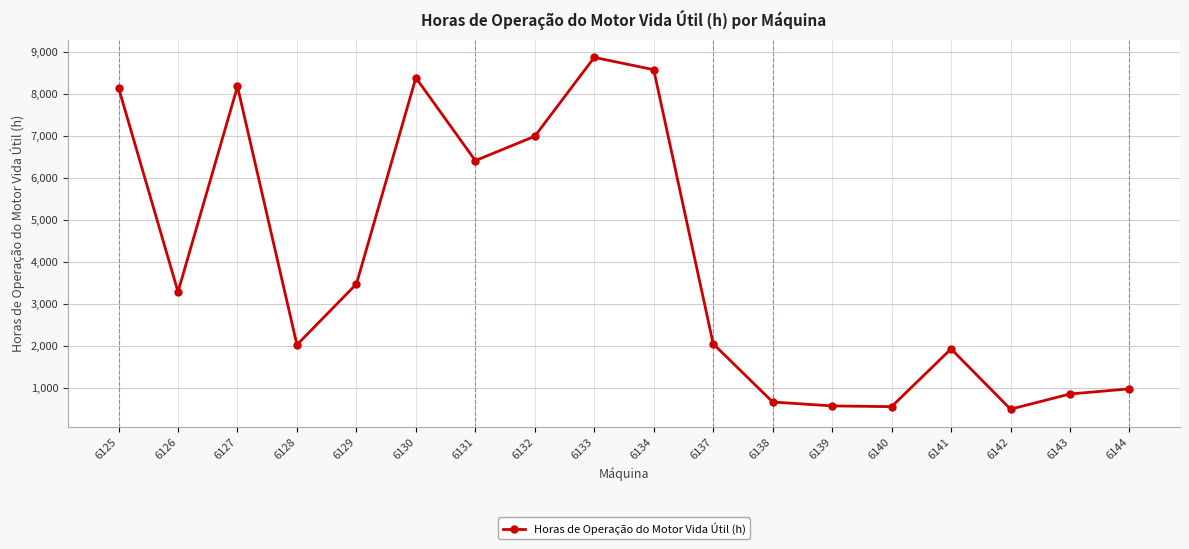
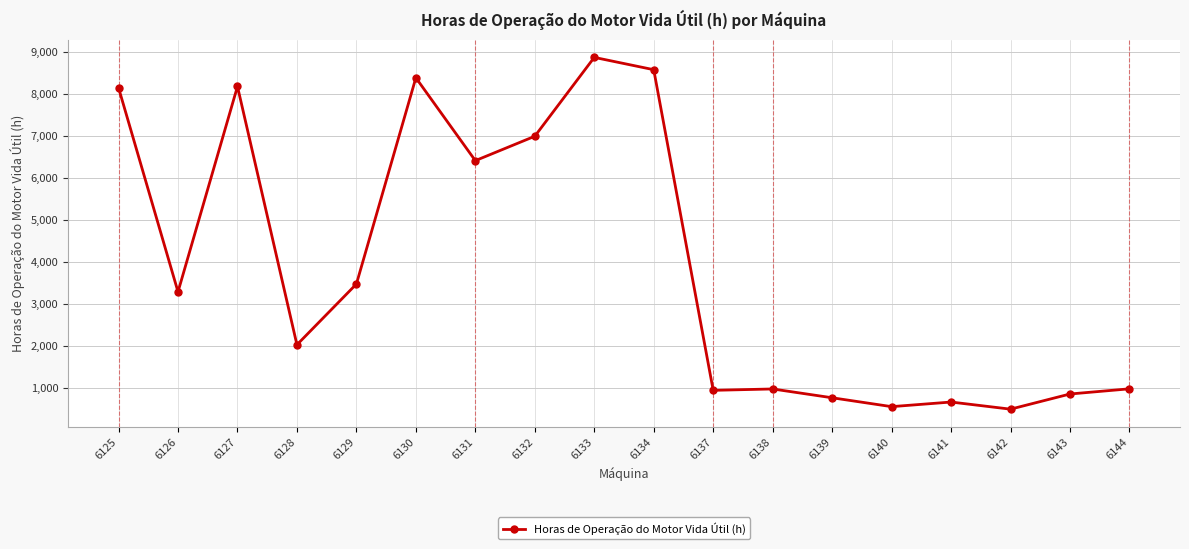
6137: 2,100 -> 900
6138: 700 -> 1,000
6139: 600 -> 800
6141: 1,900 -> 700
